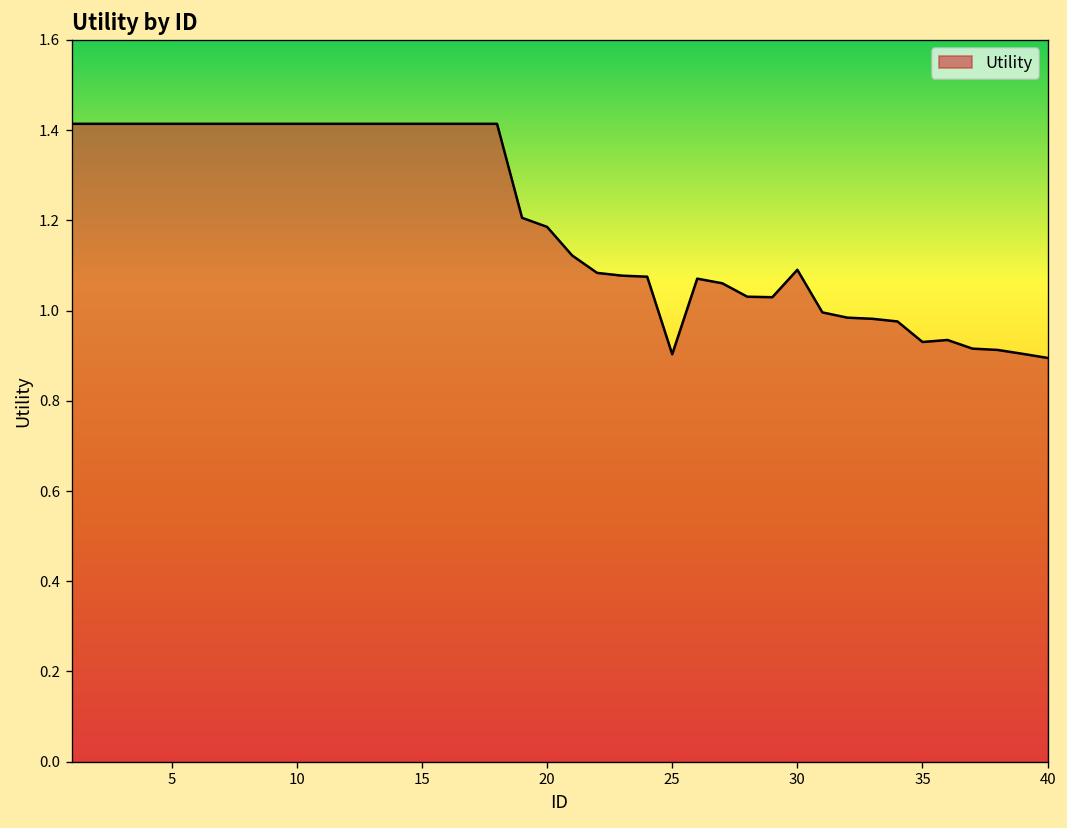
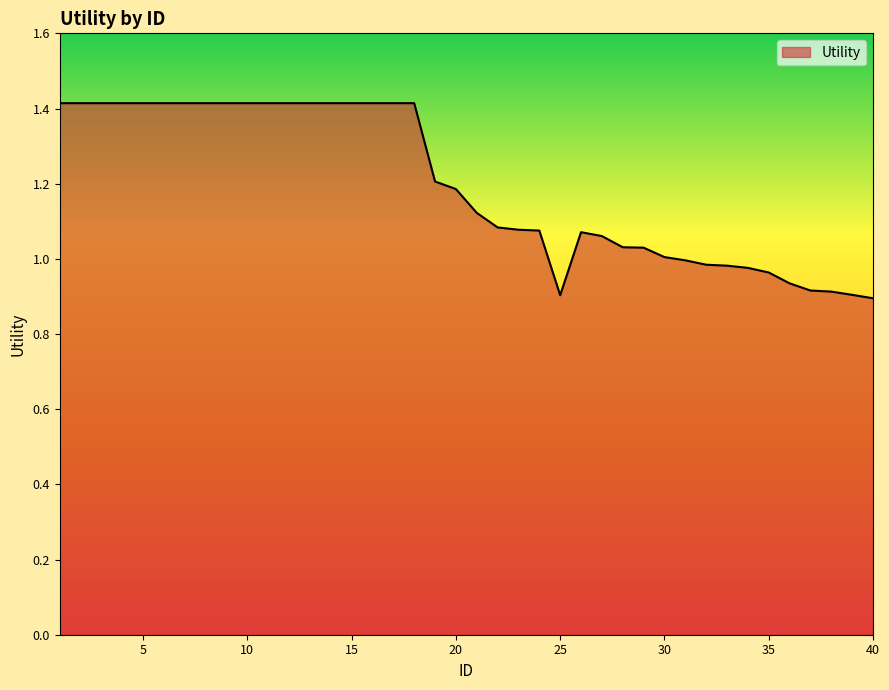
30: 1.09 -> 1.00
35: 0.93 -> 0.96
